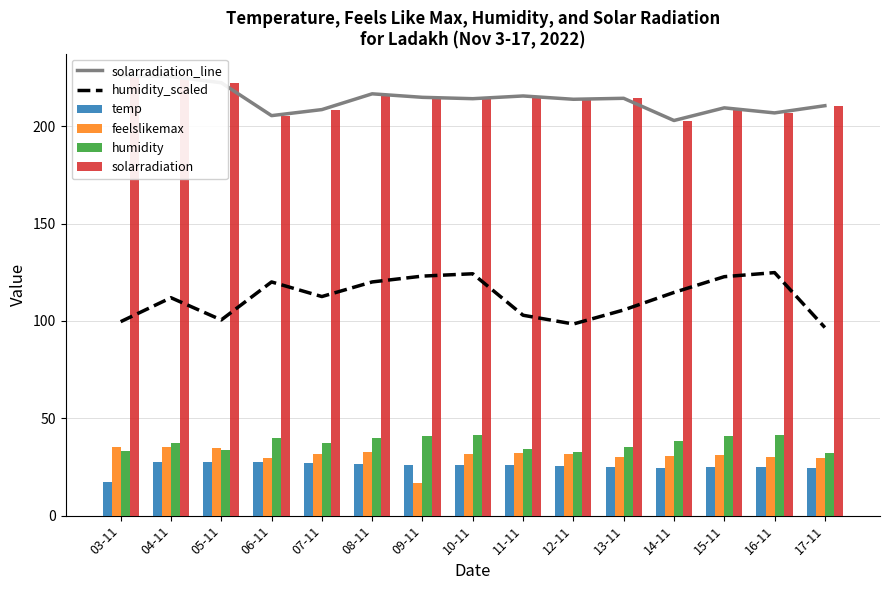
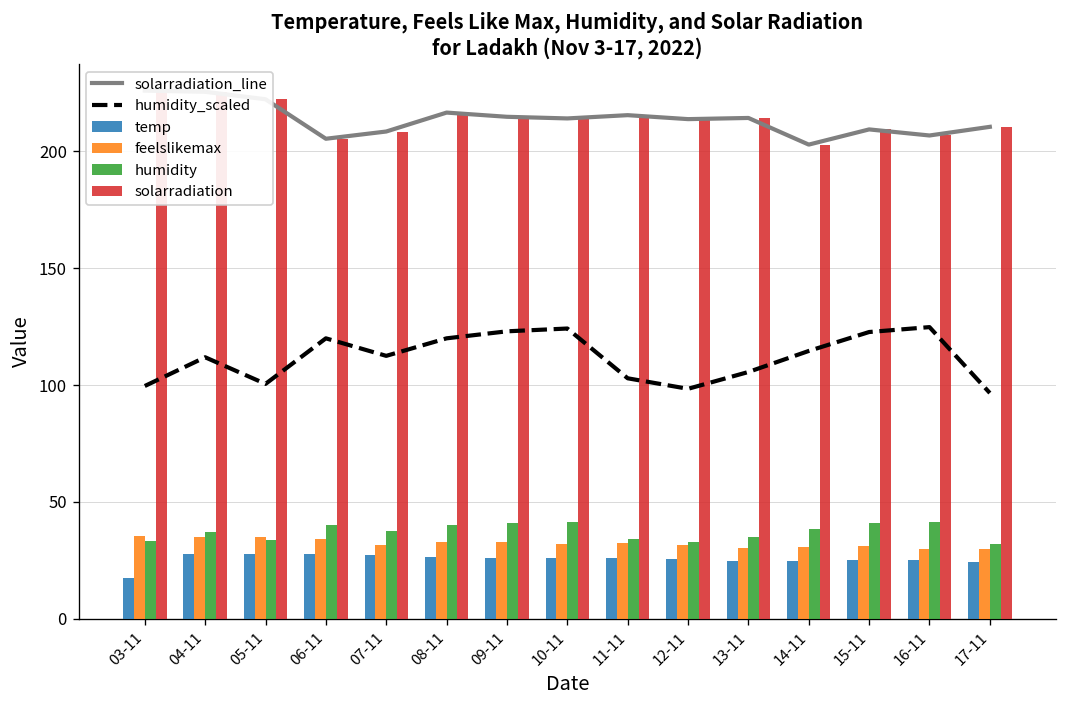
feelslikemax, 06-11: 30 -> 34
feelslikemax, 09-11: 17 -> 33
